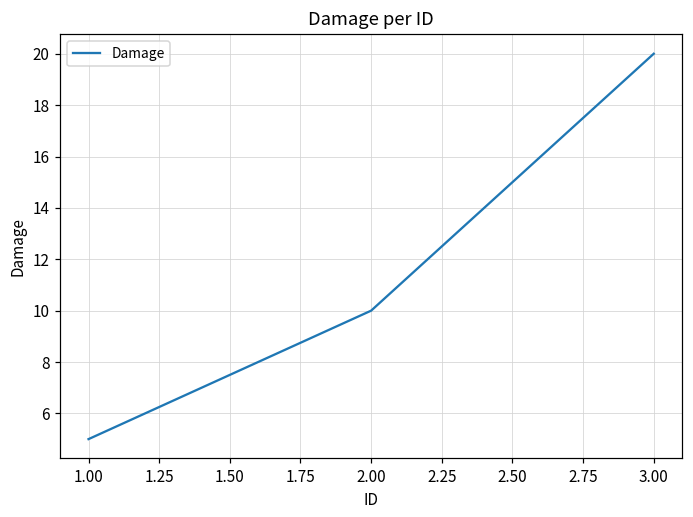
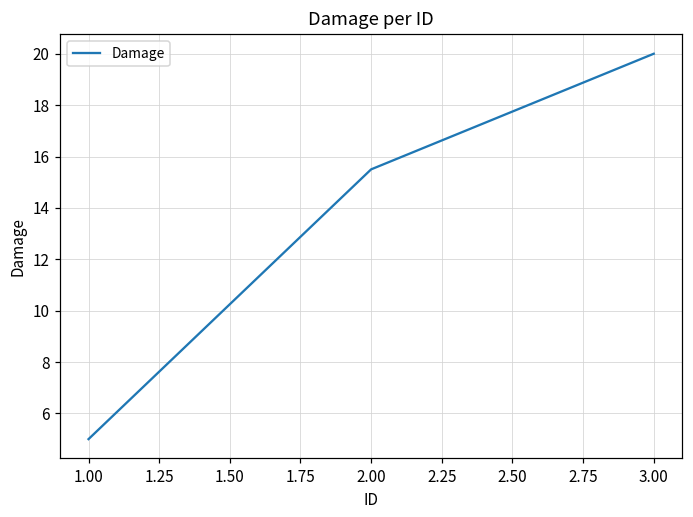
2.00: 10.0 -> 15.5
